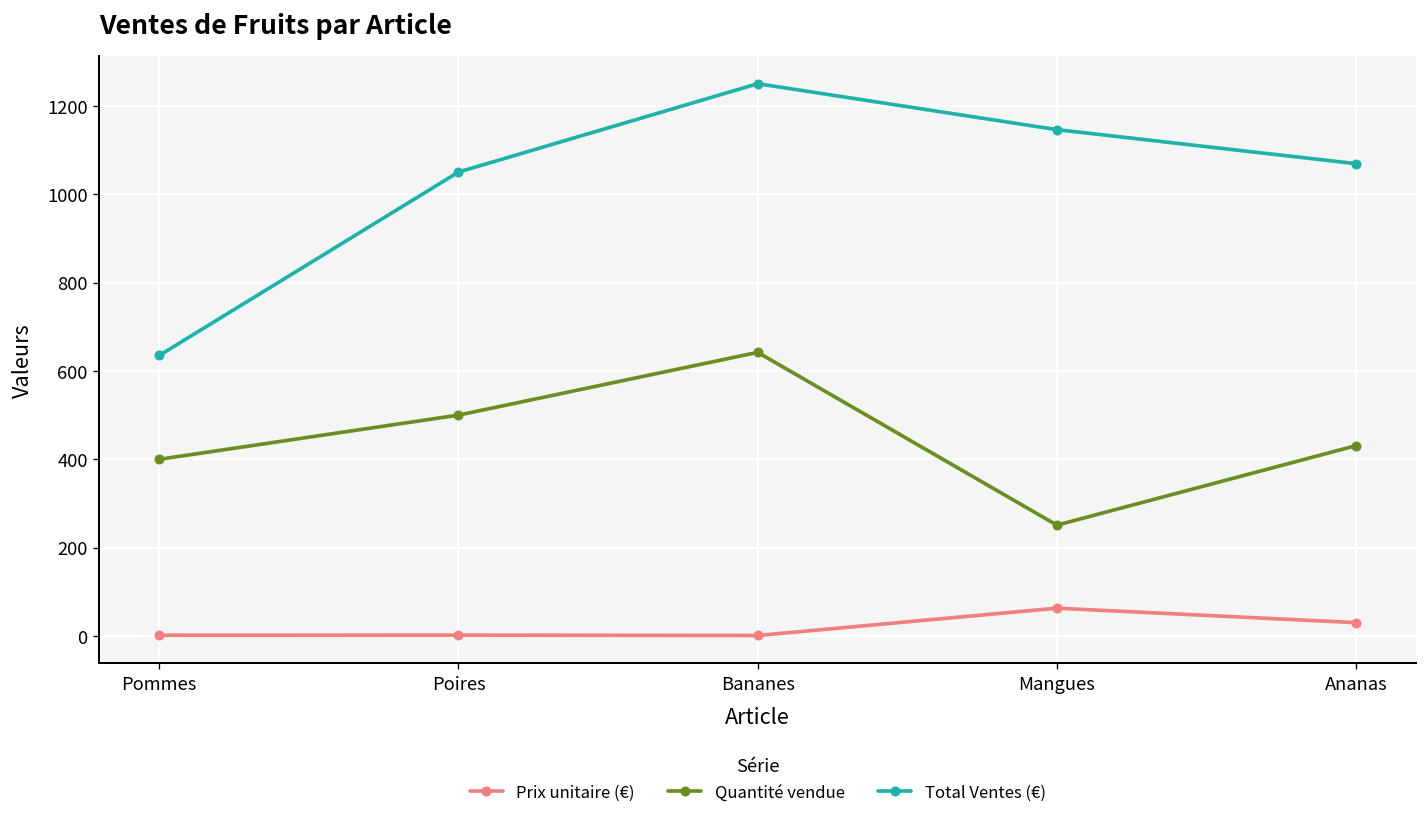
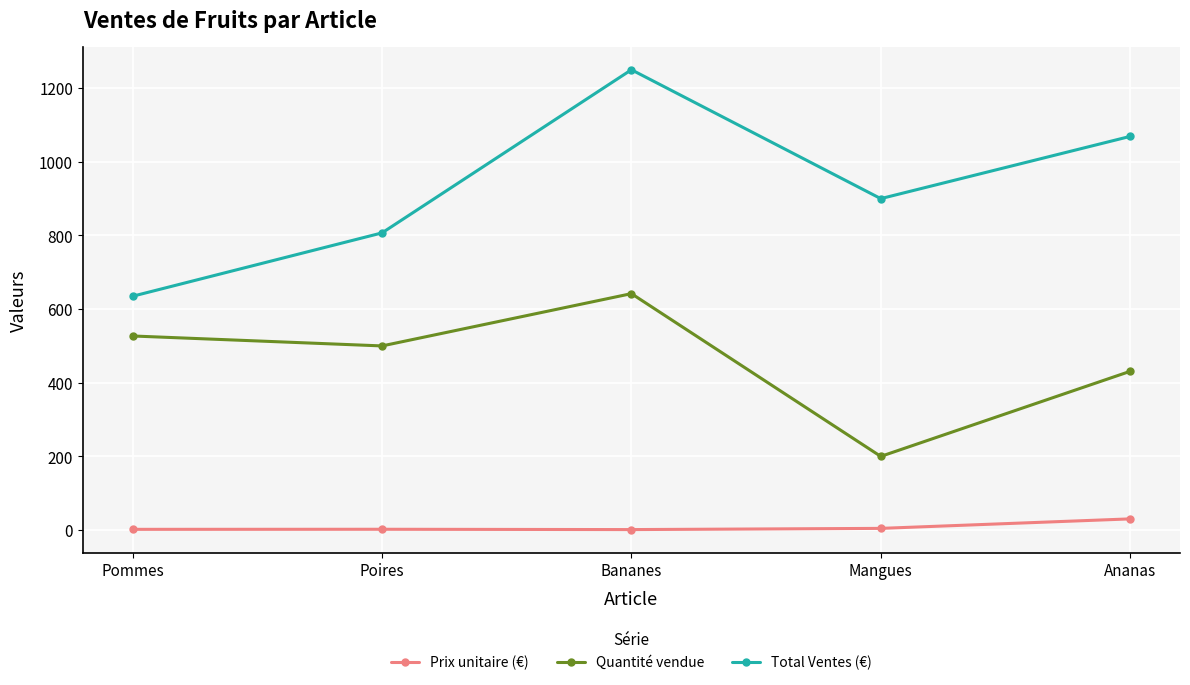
Quantité vendue, Pommes: 400 -> 530
Total Ventes (€), Poires: 1050 -> 810
Prix unitaire (€), Mangues: 60 -> 0
Quantité vendue, Mangues: 250 -> 200
Total Ventes (€), Mangues: 1150 -> 900
